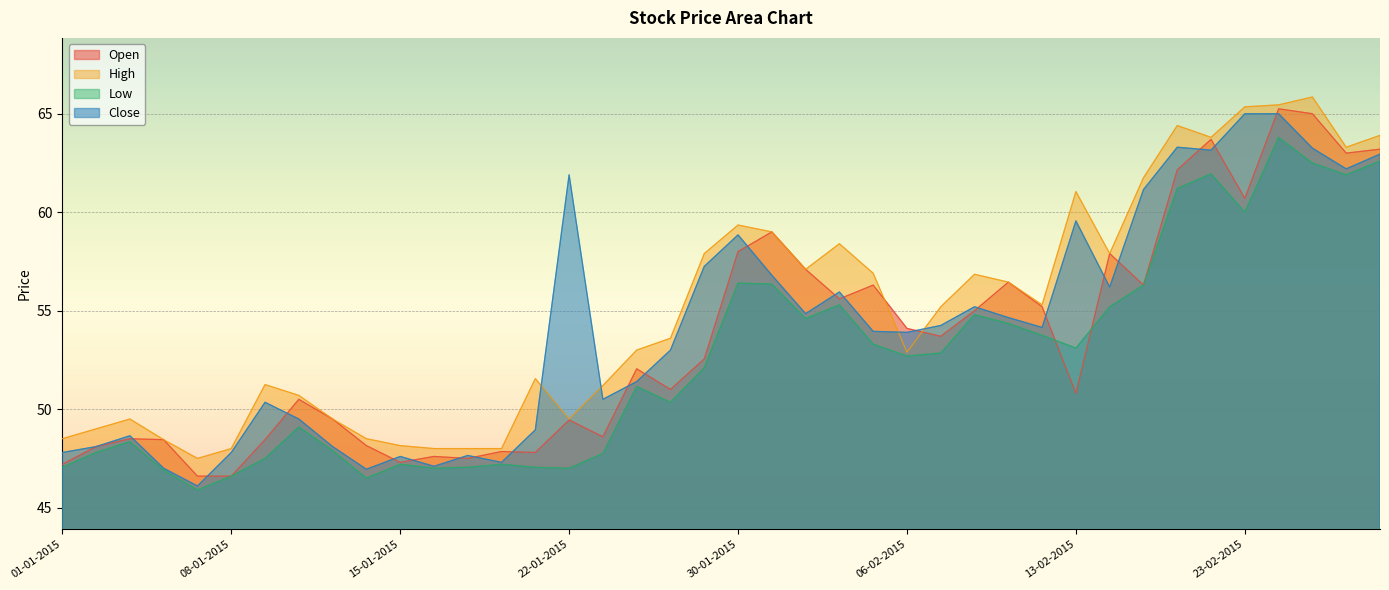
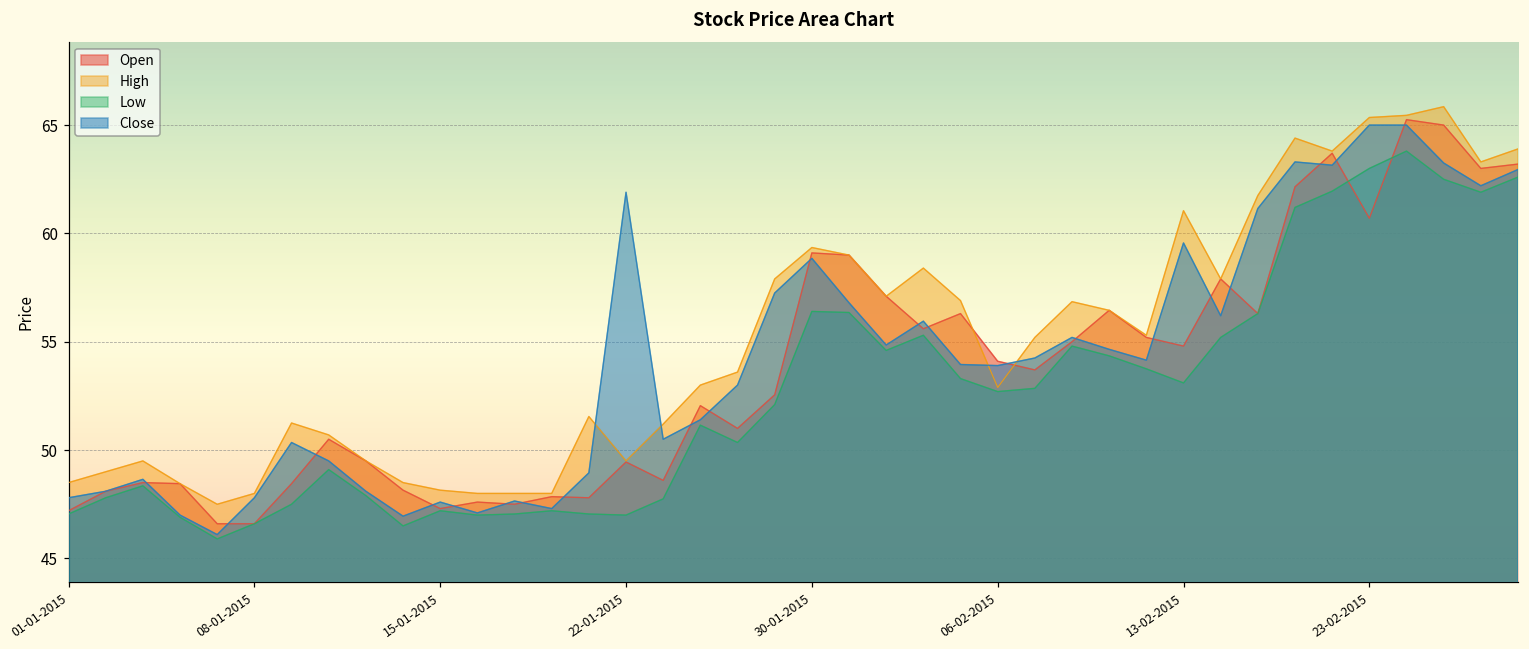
Open, 30-01-2015: 58.0 -> 59.1
Open, 13-02-2015: 50.8 -> 54.8
Low, 23-02-2015: 60 -> 63
